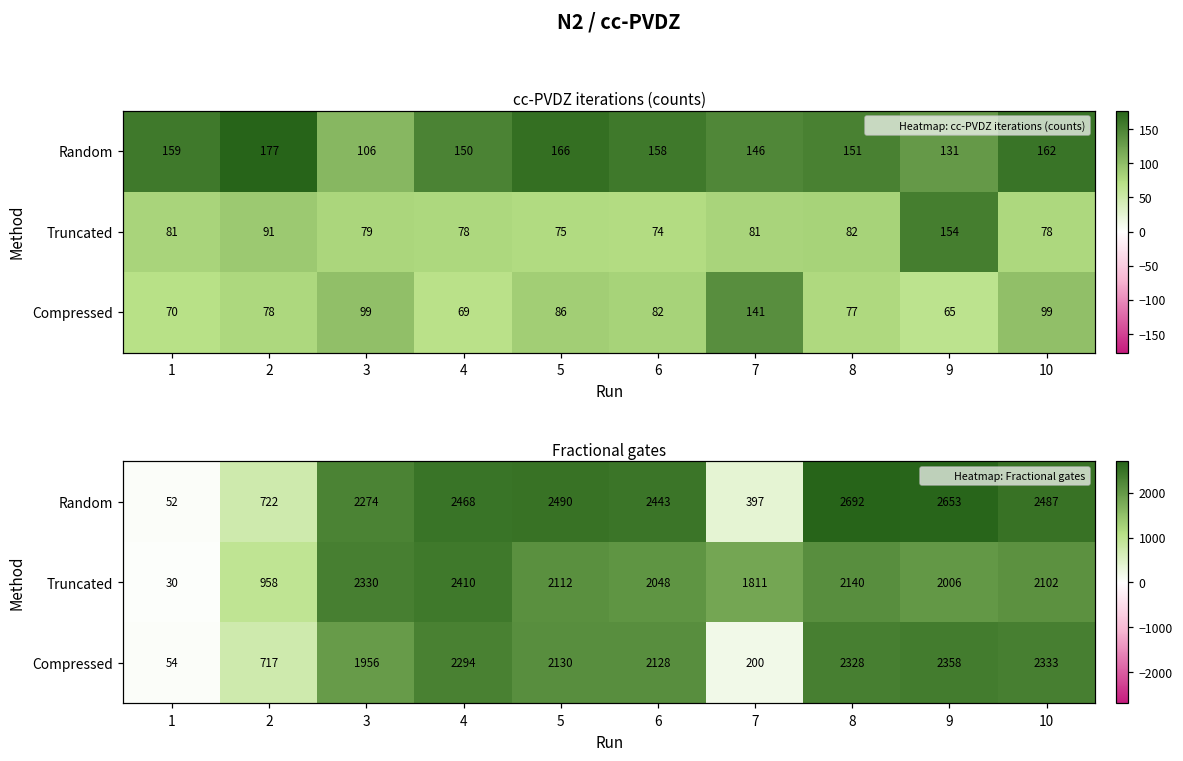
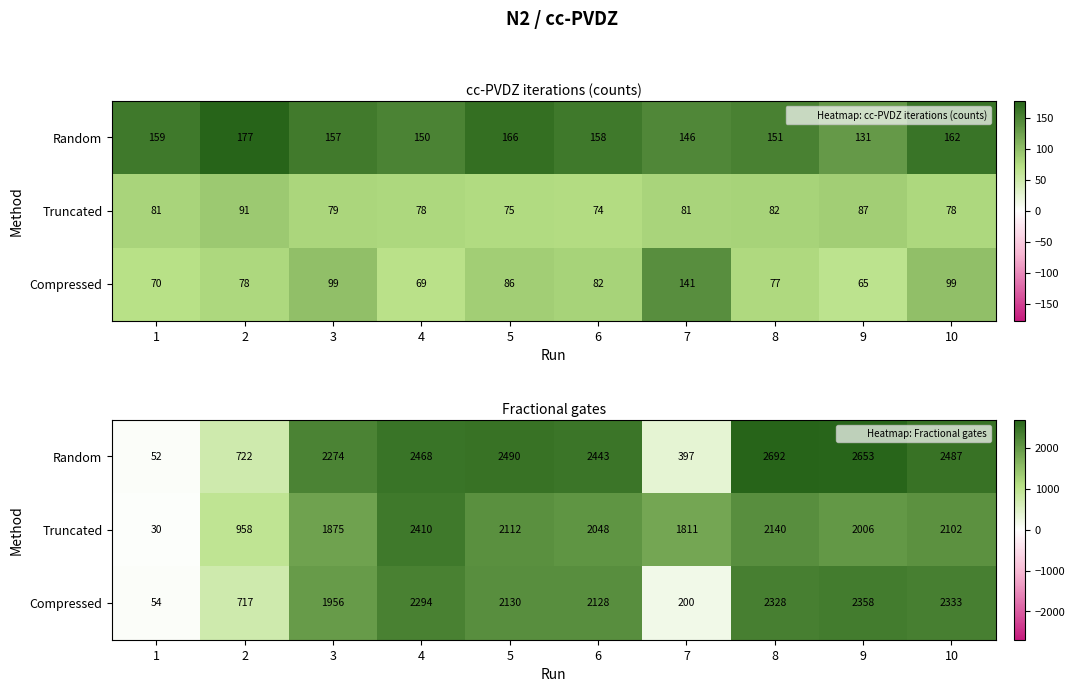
cc-PVDZ iterations (counts), Random, 3: 106 -> 157
cc-PVDZ iterations (counts), Truncated, 9: 154 -> 87
Fractional gates, Truncated, 3: 2330 -> 1875
